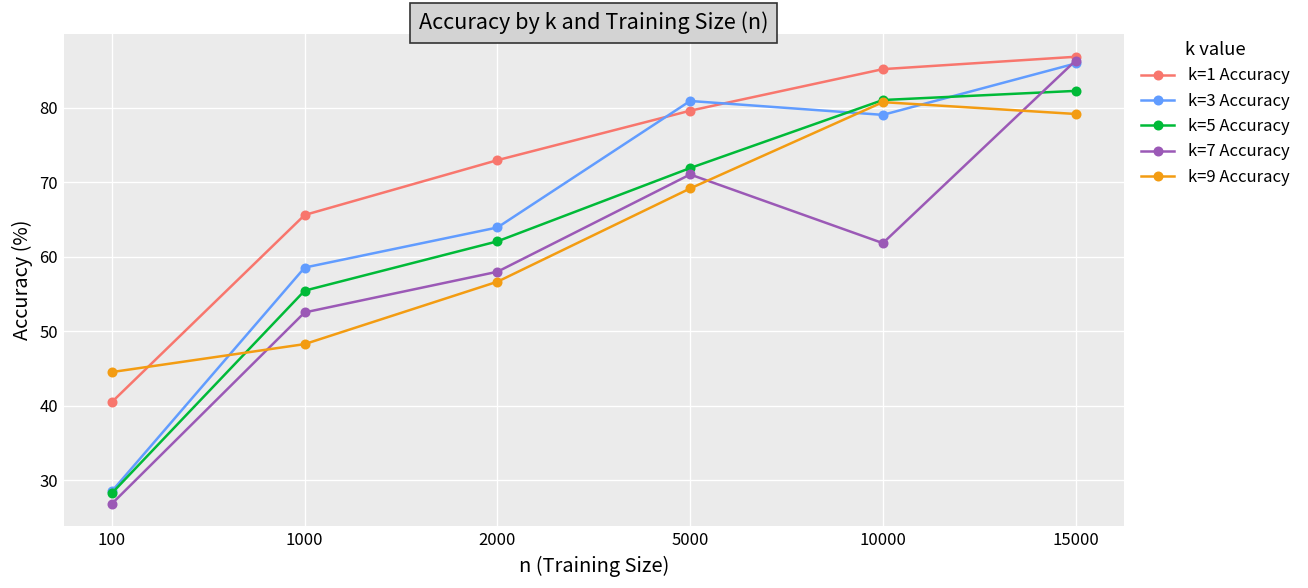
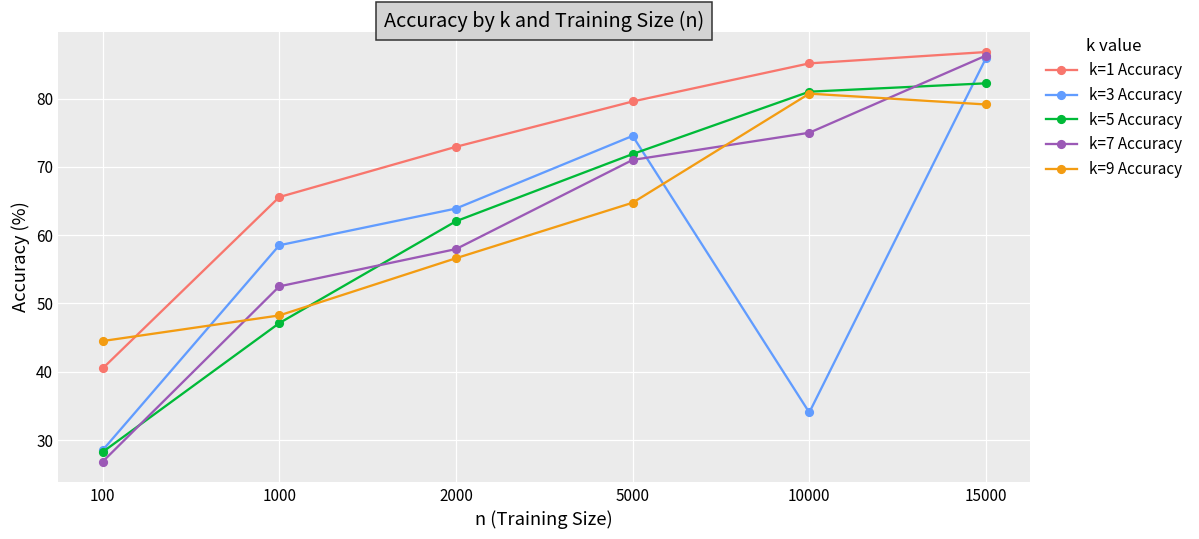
k=5 Accuracy, 1000: 55 -> 47
k=3 Accuracy, 5000: 81 -> 75
k=9 Accuracy, 5000: 69 -> 65
k=3 Accuracy, 10000: 79 -> 34
k=7 Accuracy, 10000: 62 -> 75
